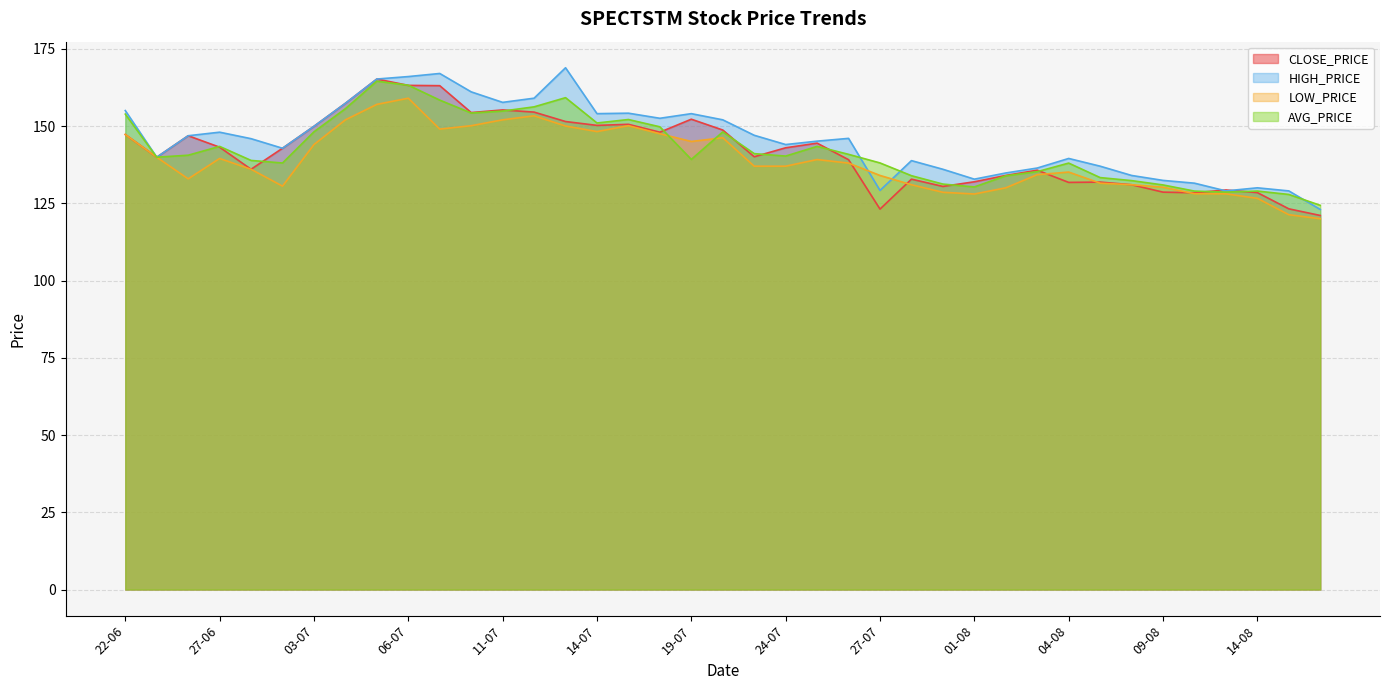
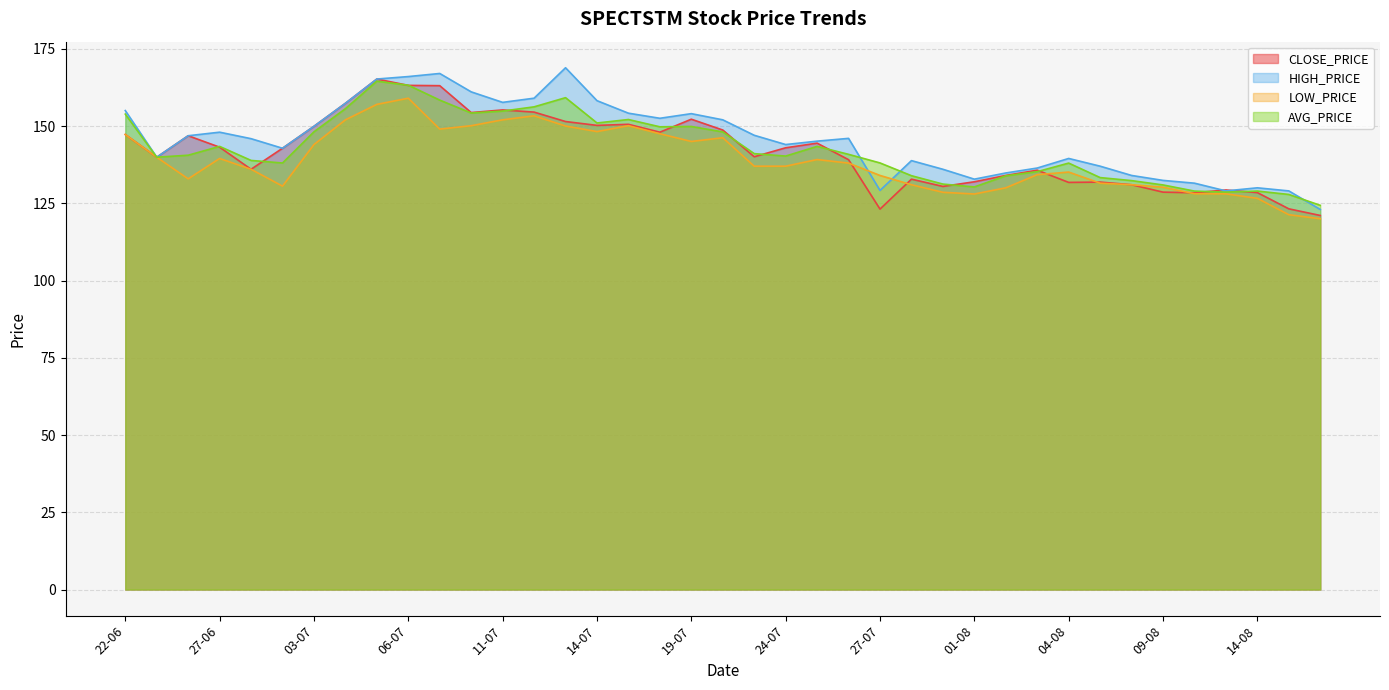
HIGH_PRICE, 14-07: 154 -> 158
AVG_PRICE, 19-07: 139 -> 150
